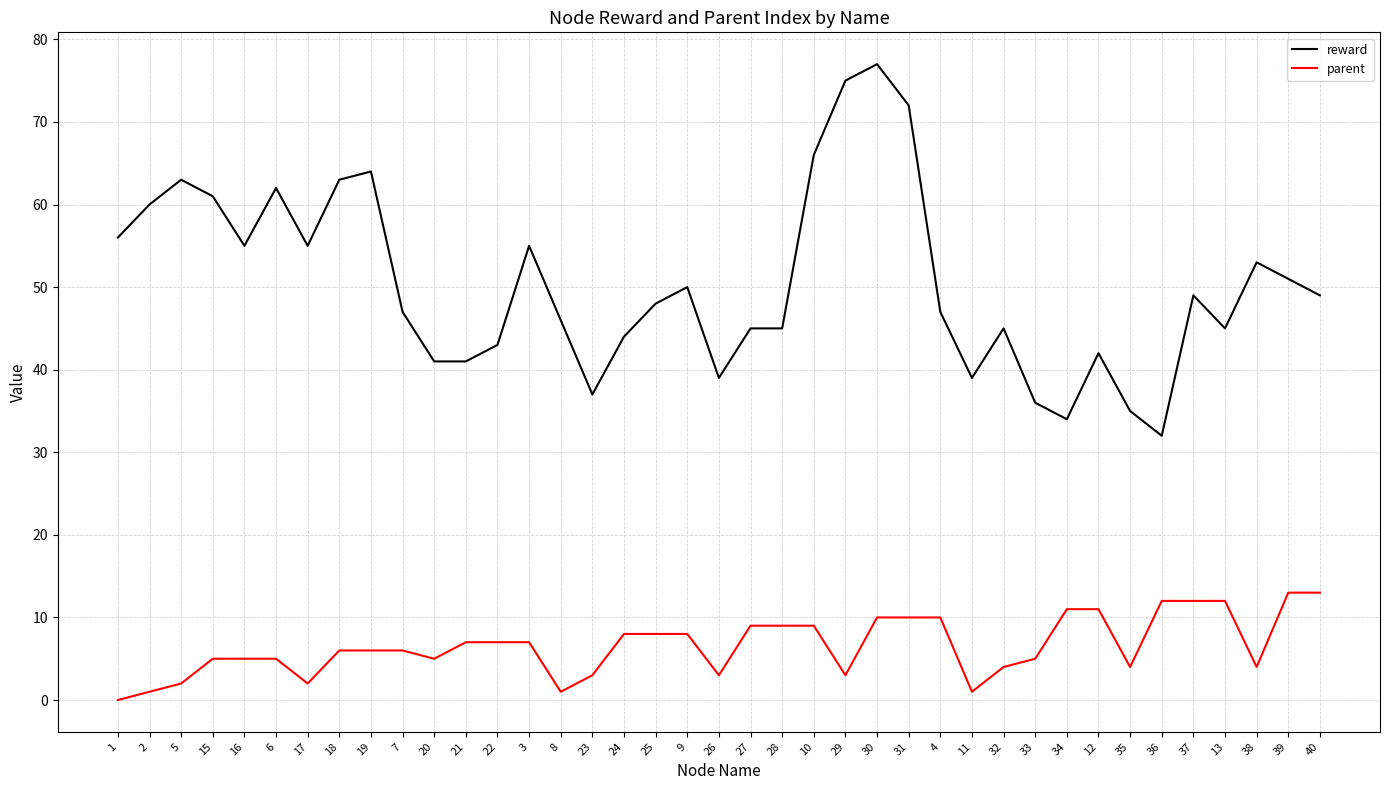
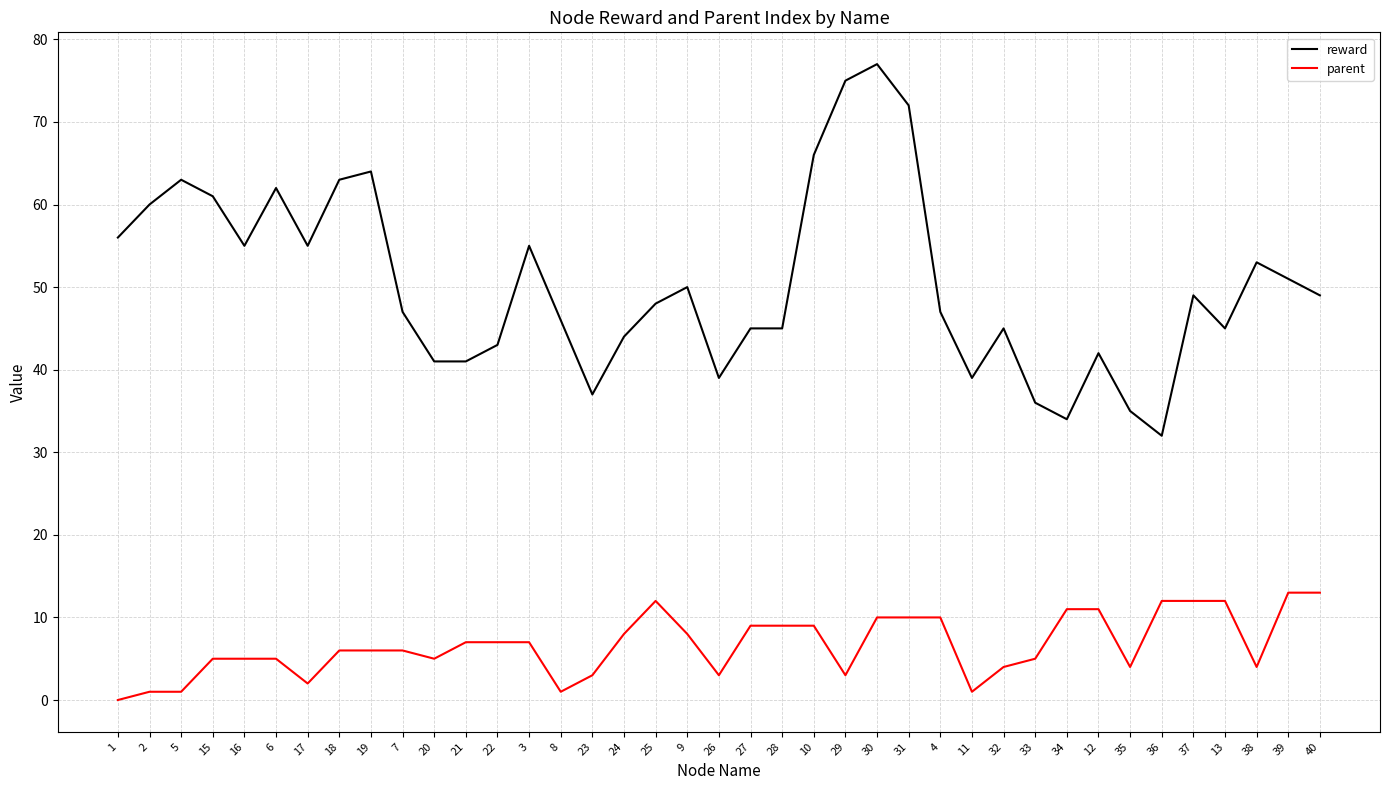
parent, 5: 2 -> 1
parent, 25: 8 -> 12
